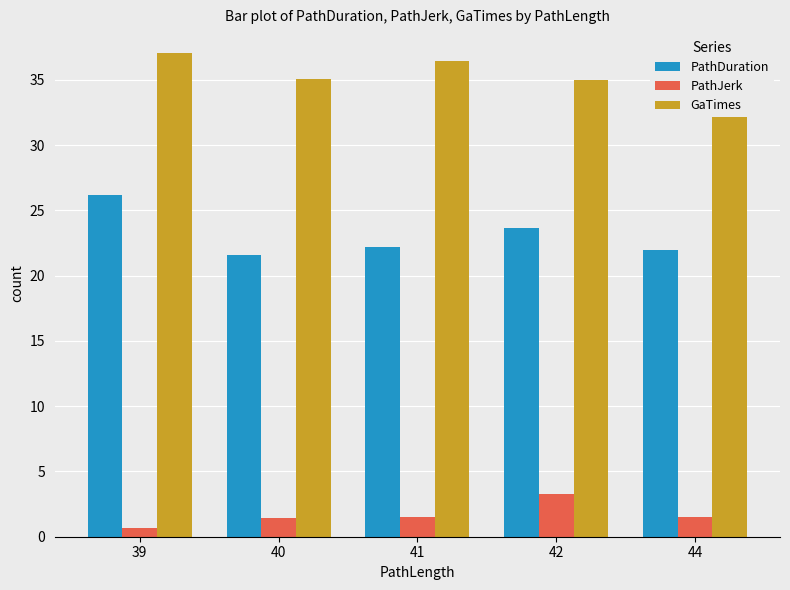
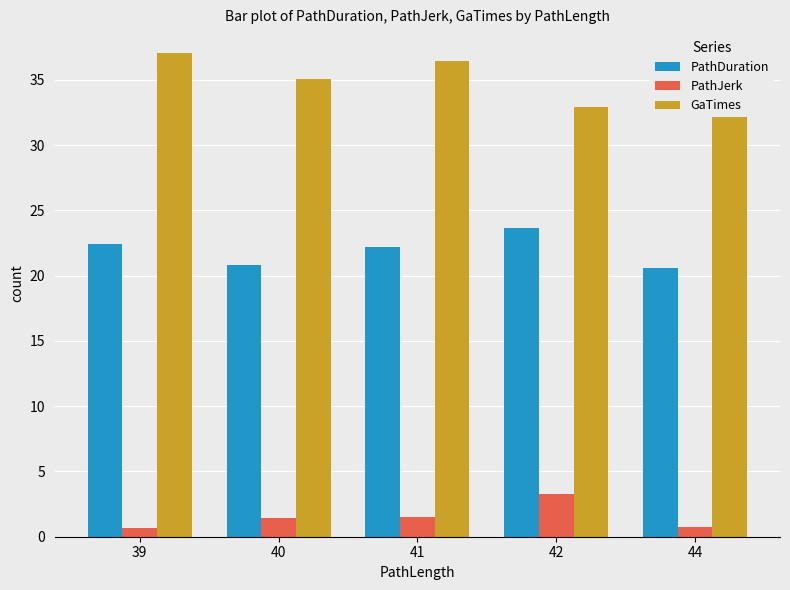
PathDuration, 39: 26.1 -> 22.4
PathDuration, 40: 21.6 -> 20.8
GaTimes, 42: 35.0 -> 32.9
PathDuration, 44: 21.9 -> 20.6
PathJerk, 44: 1.5 -> 0.8
